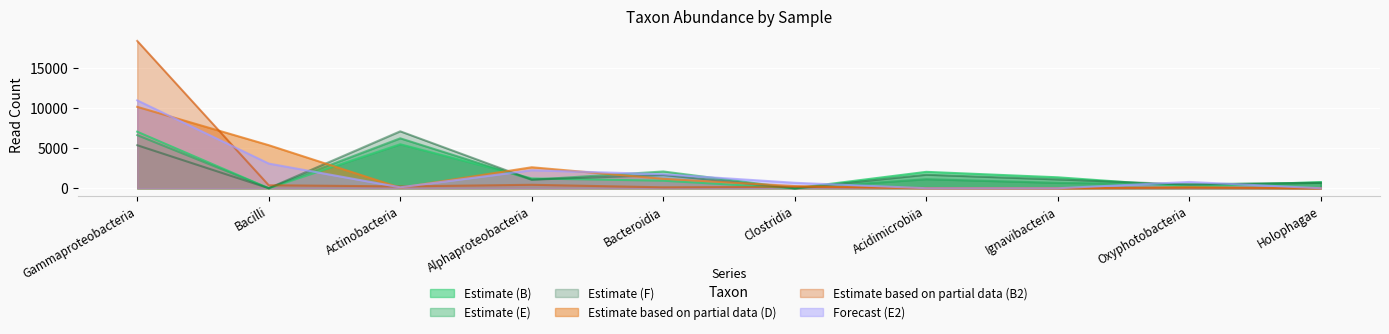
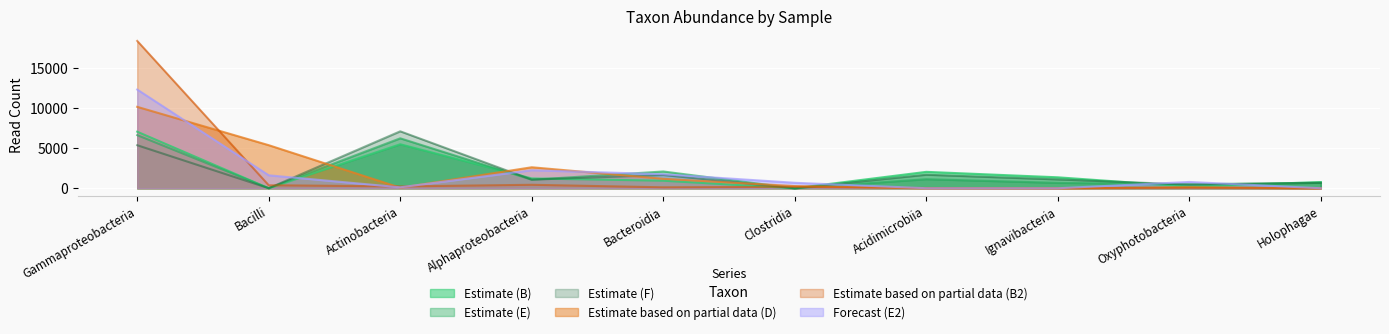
Forecast (E2), Gammaproteobacteria: 11000 -> 12000
Forecast (E2), Bacilli: 3000 -> 2000
